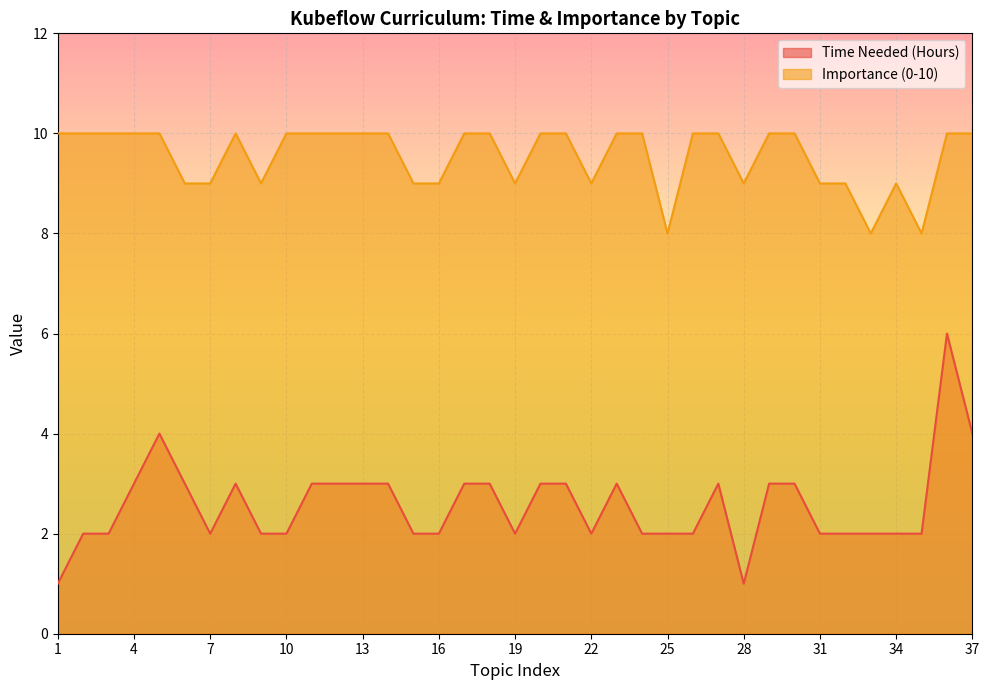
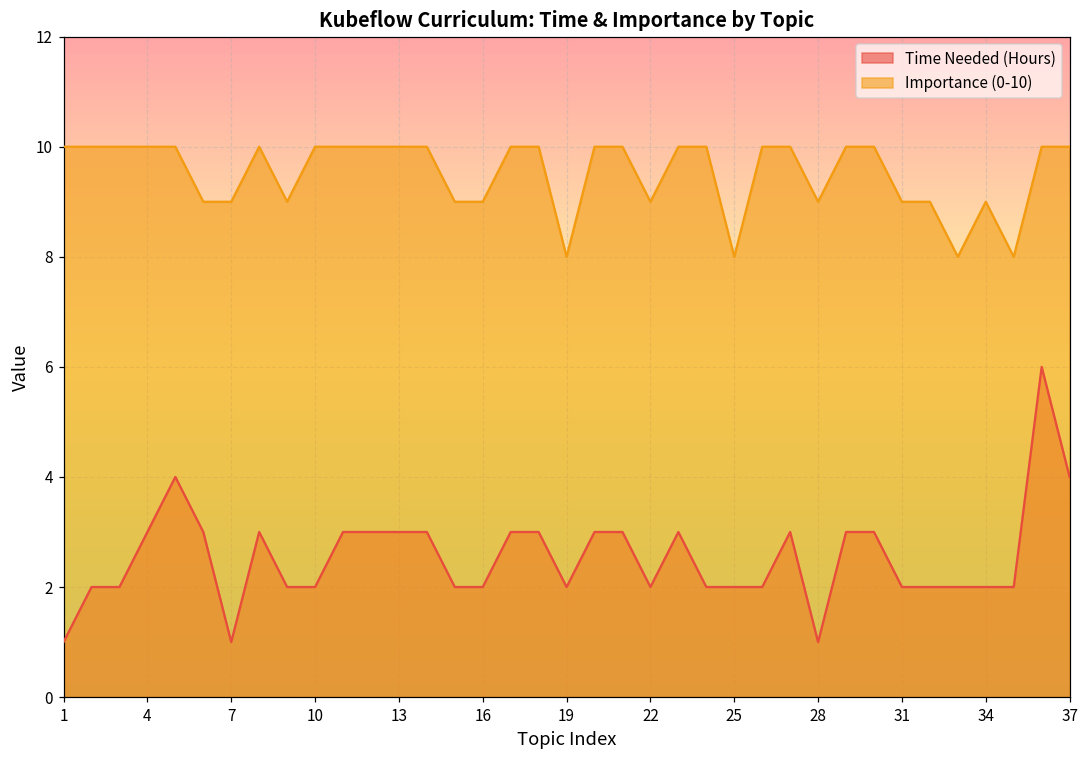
Time Needed (Hours), 7: 2 -> 1
Importance (0-10), 19: 9 -> 8
